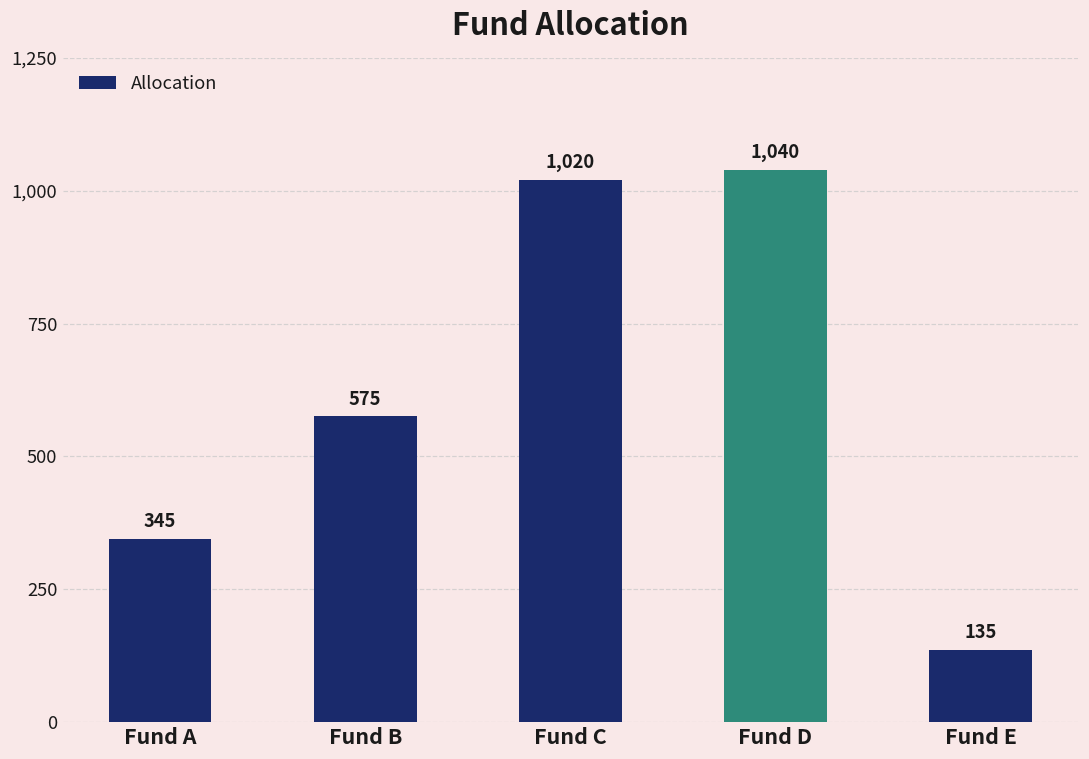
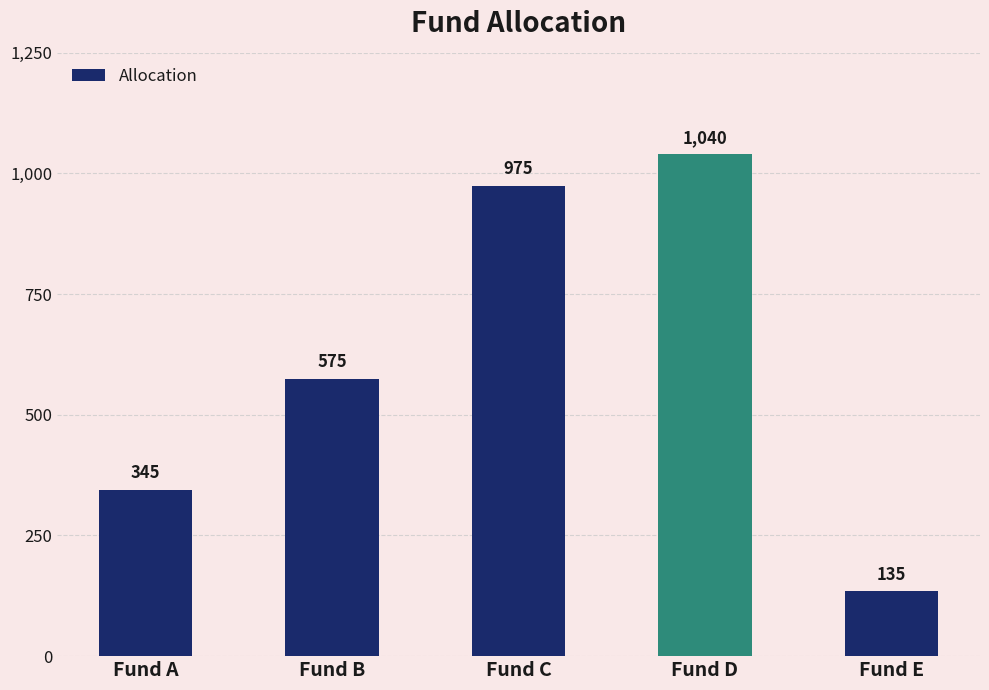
Fund C: 1,020 -> 975
